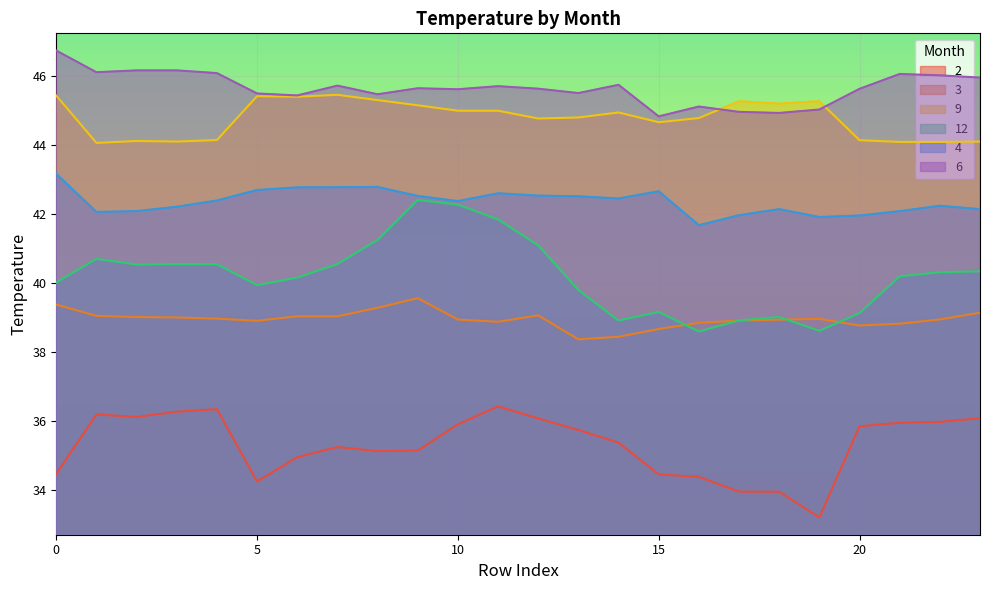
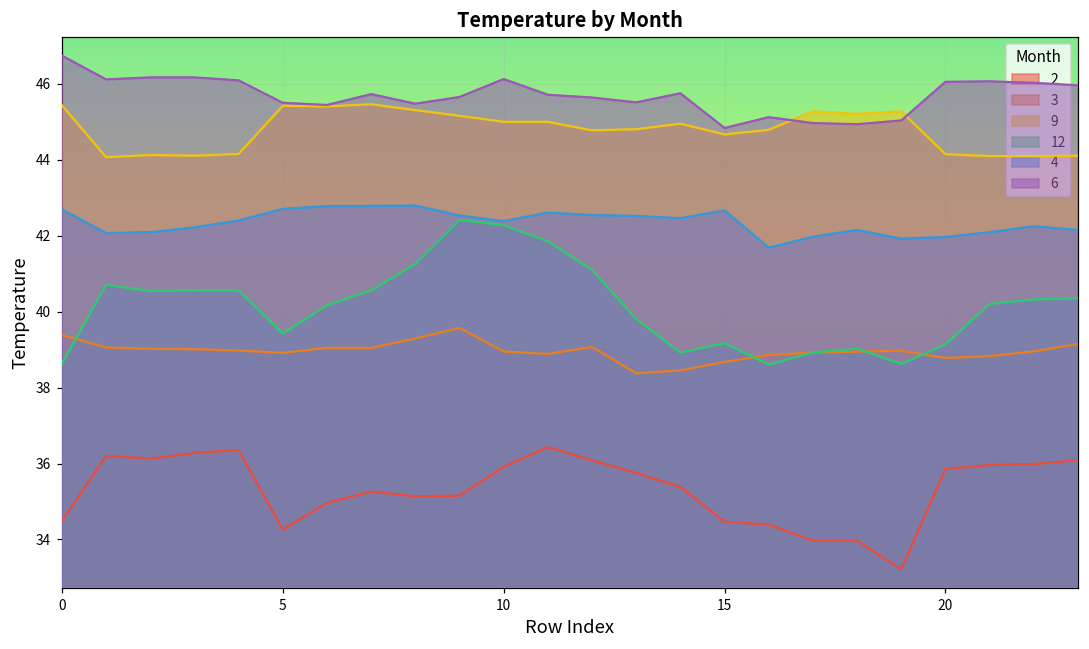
12, 0: 40.0 -> 38.6
4, 0: 43.2 -> 42.7
12, 5: 39.9 -> 39.4
6, 10: 45.6 -> 46.1
6, 20: 45.6 -> 46.1
